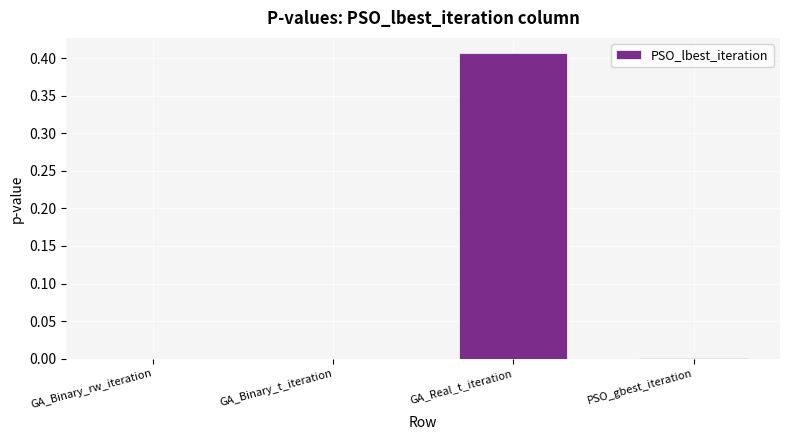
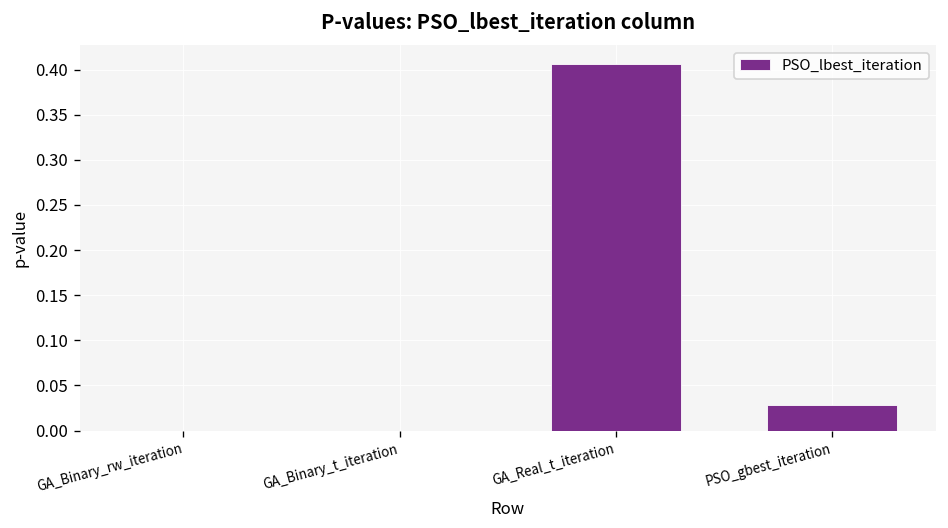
PSO_gbest_iteration: 0.00 -> 0.03
